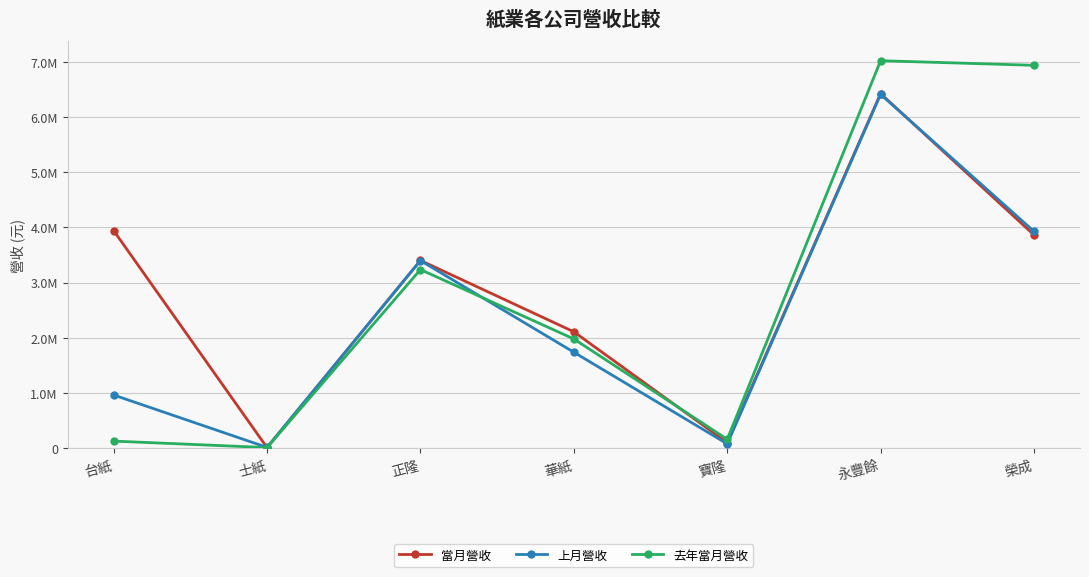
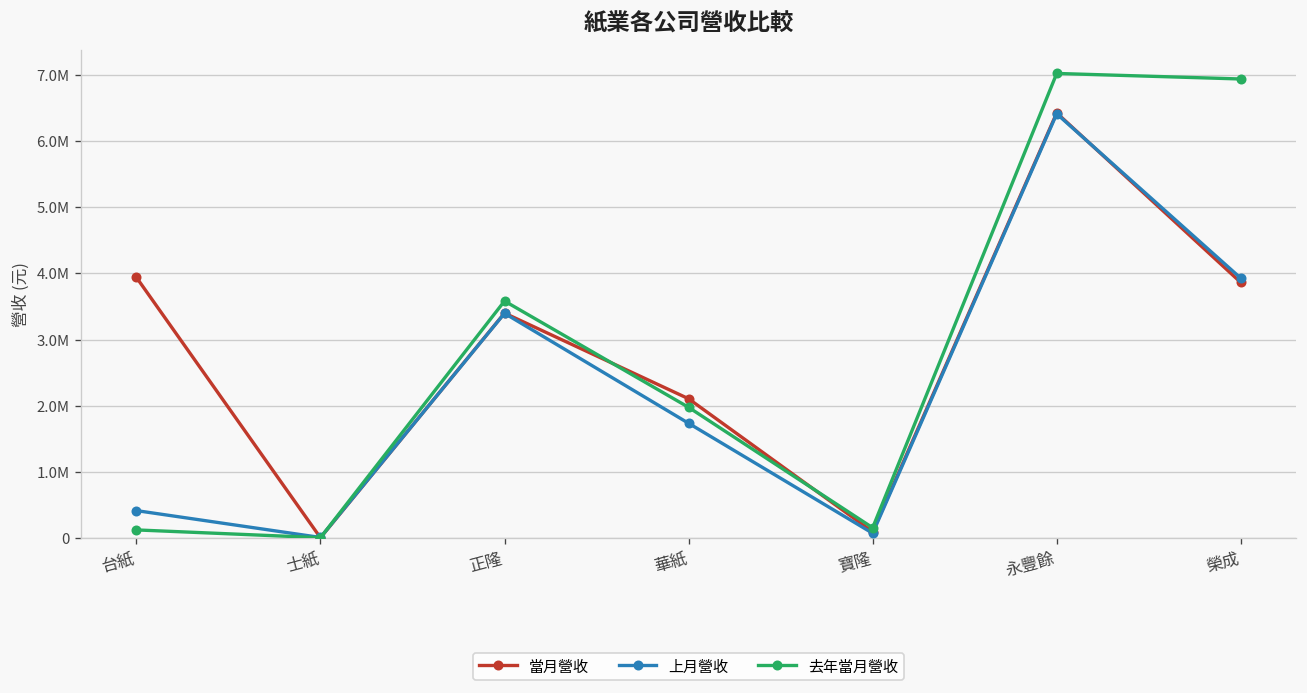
上月營收, 台紙: 1000000 -> 400000
去年當月營收, 正隆: 3200000 -> 3600000
